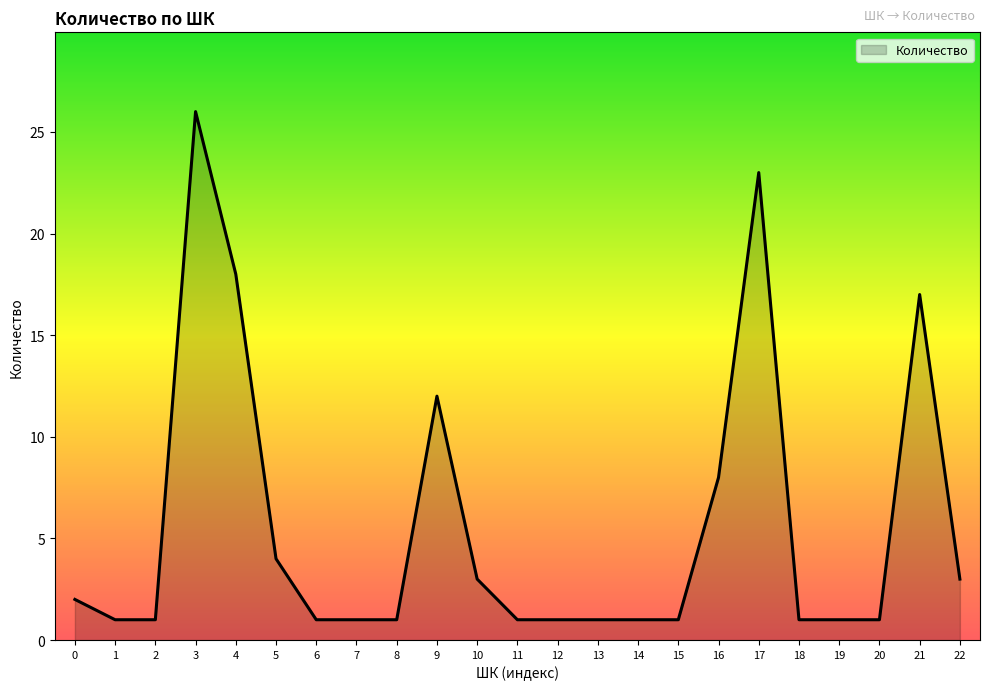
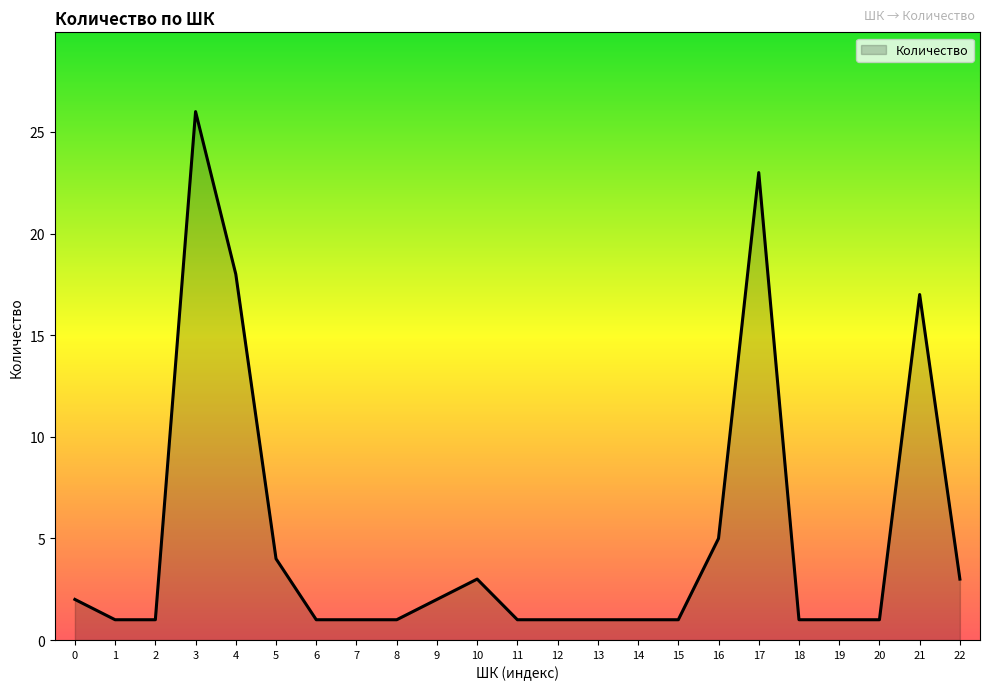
9: 12 -> 2
16: 8 -> 5
